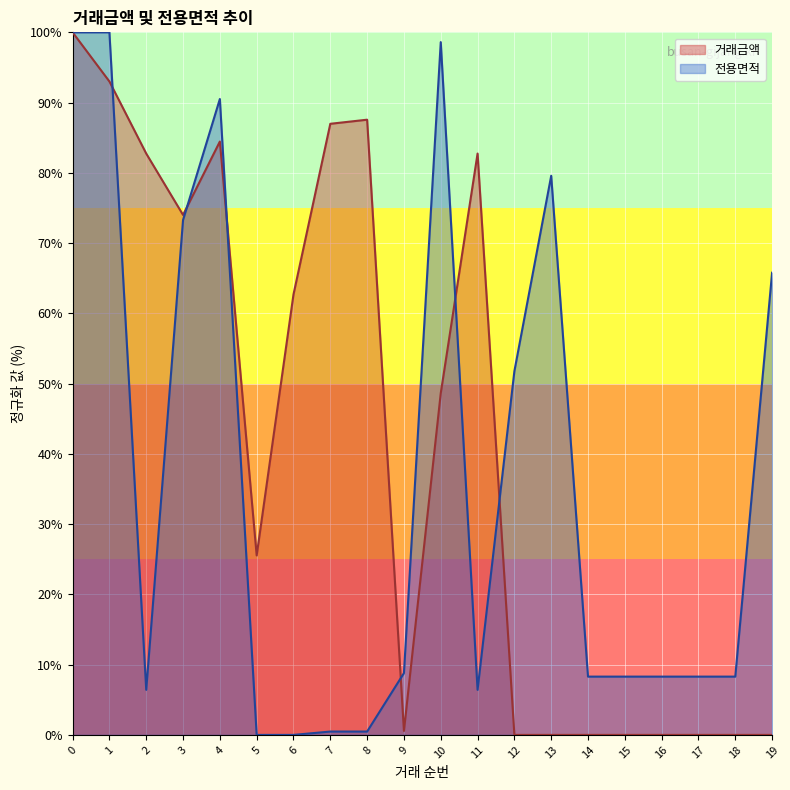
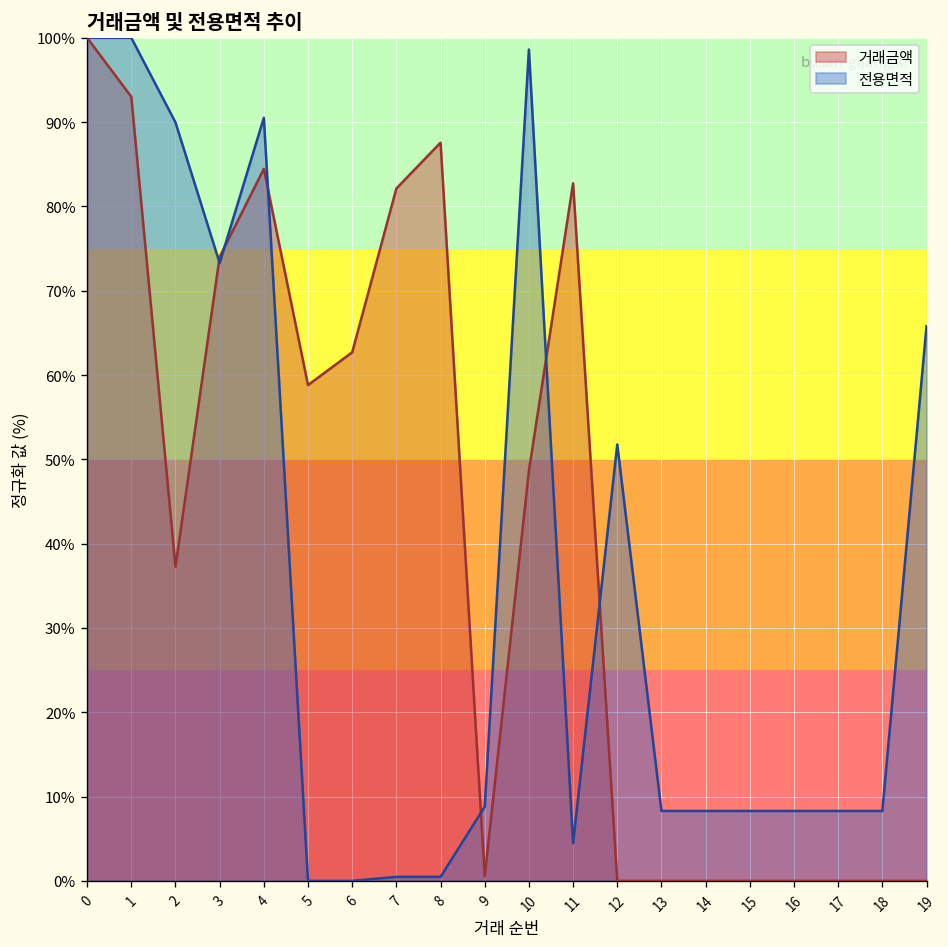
거래금액, 2: 83% -> 37%
전용면적, 2: 6% -> 90%
거래금액, 5: 26% -> 59%
거래금액, 7: 87% -> 82%
전용면적, 11: 6% -> 4%
전용면적, 13: 80% -> 8%
